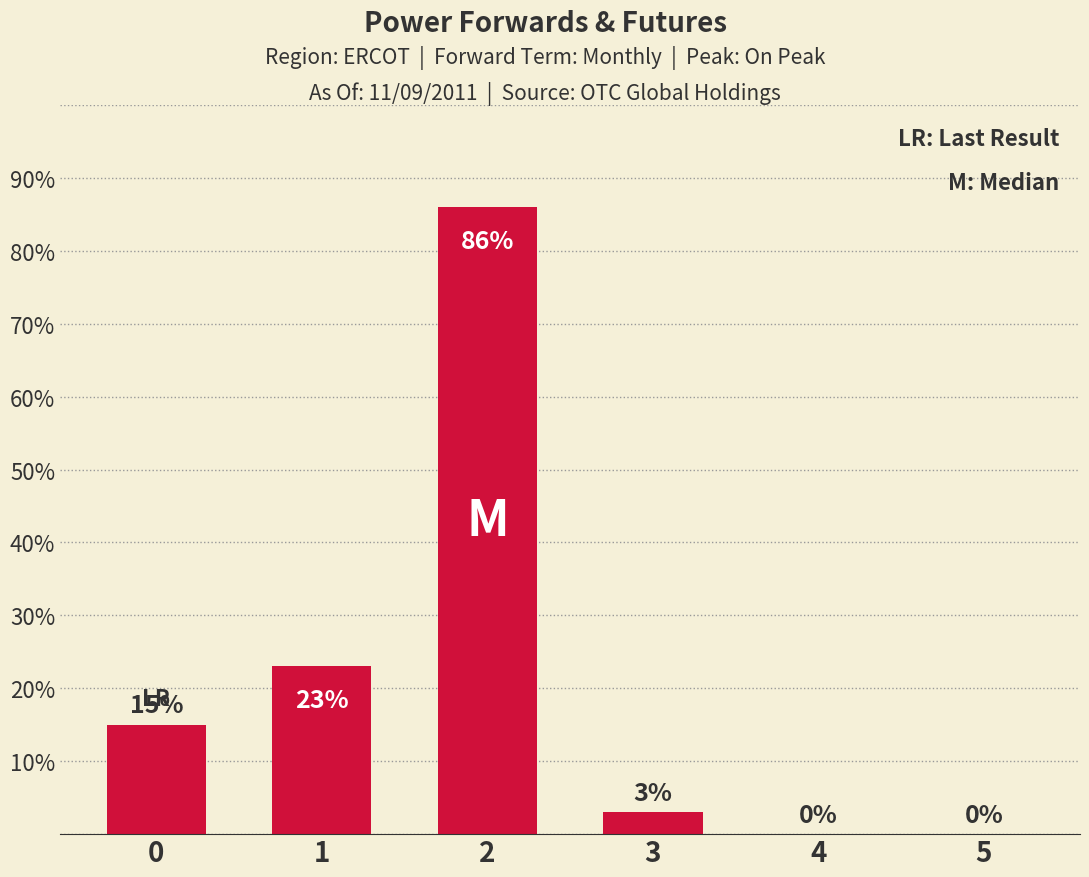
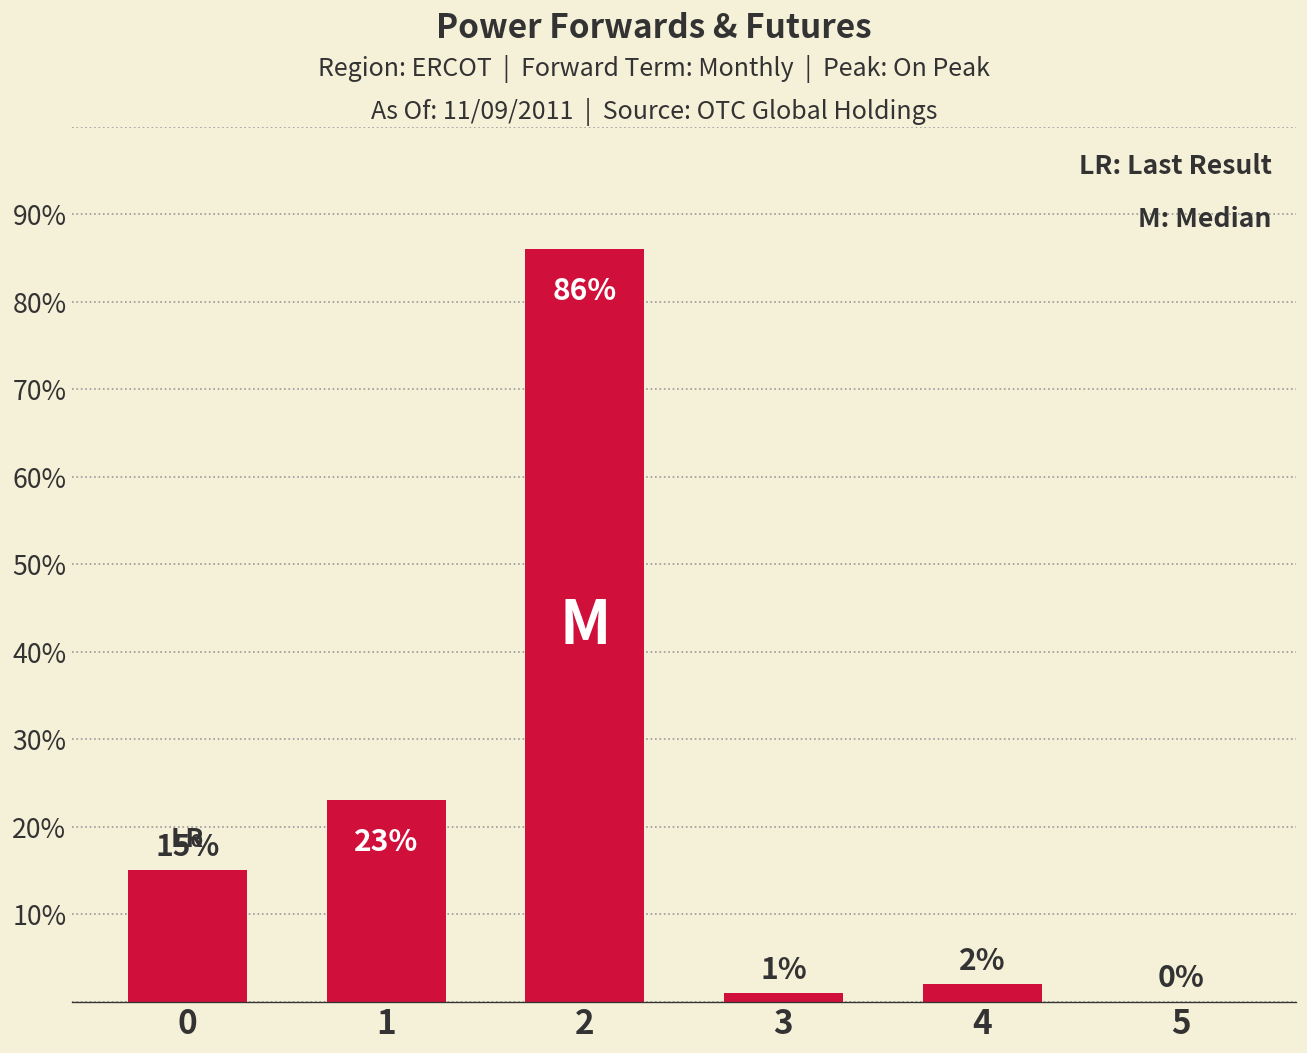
3: 3% -> 1%
4: 0% -> 2%
